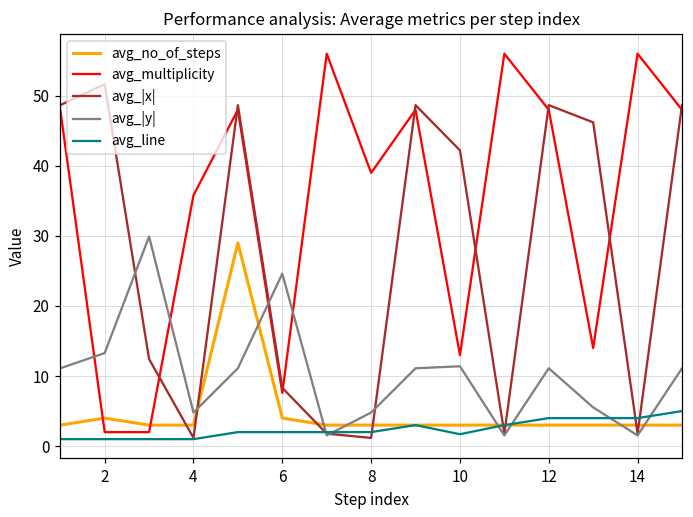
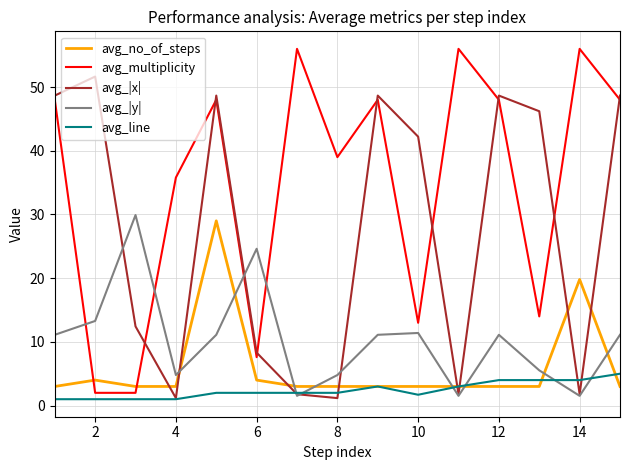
avg_no_of_steps, 14: 3 -> 20
